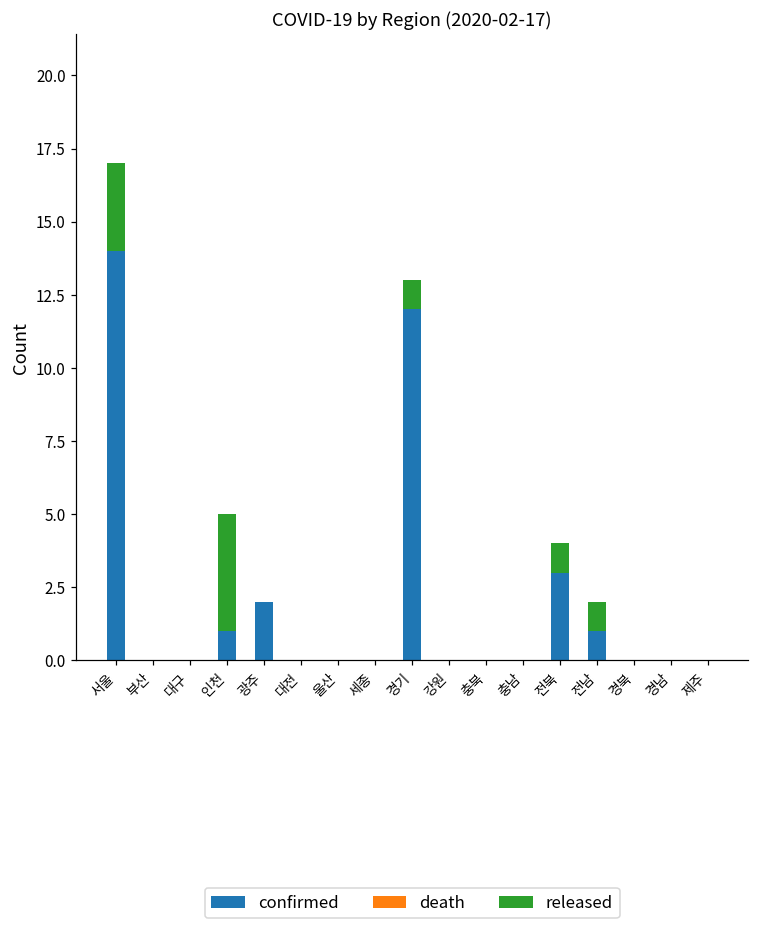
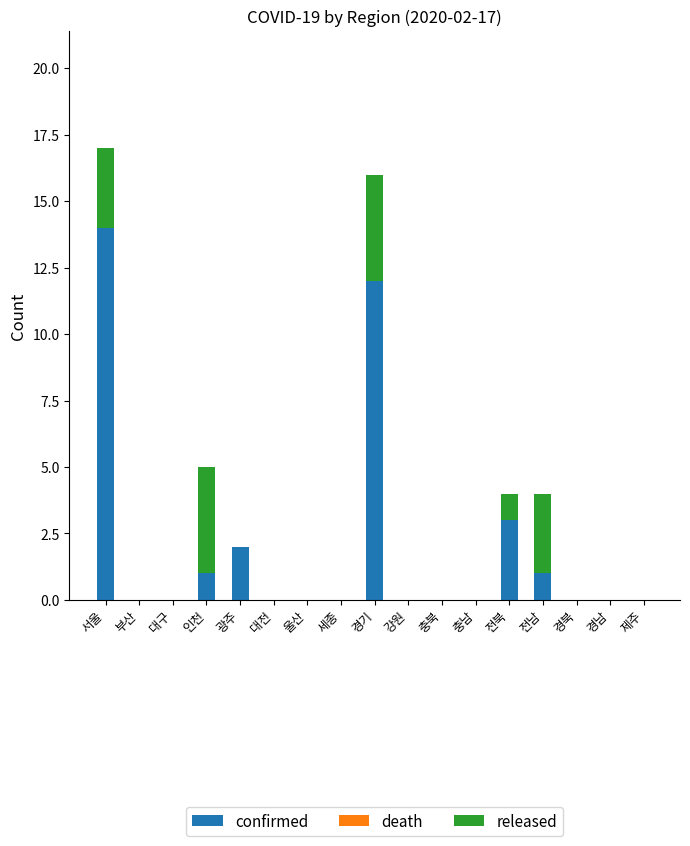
released, 경기: 1 -> 4
released, 전남: 1 -> 3
